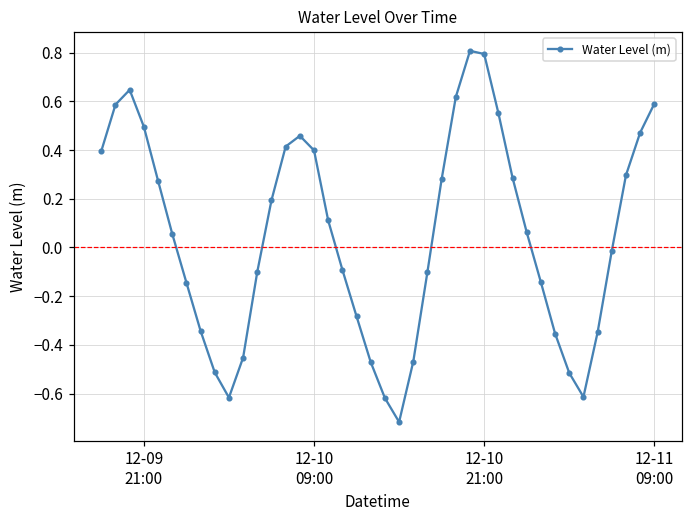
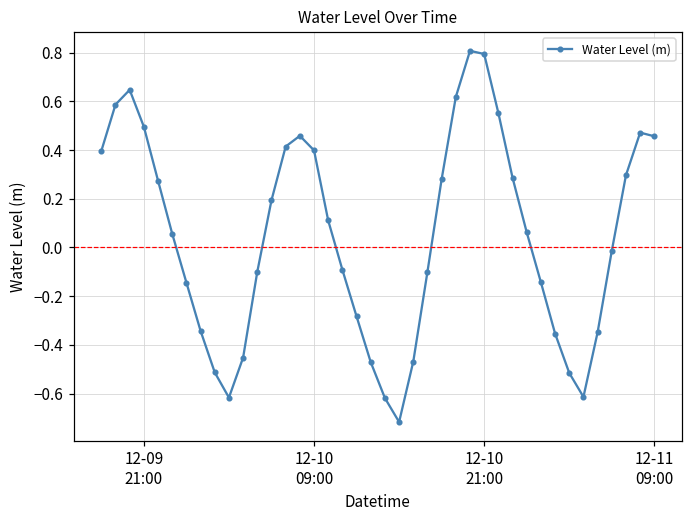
12-11 09:00: 0.59 -> 0.46
